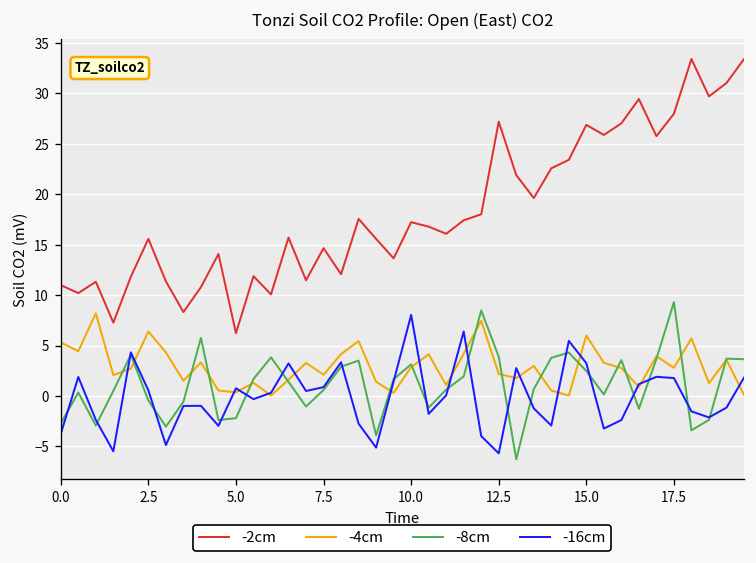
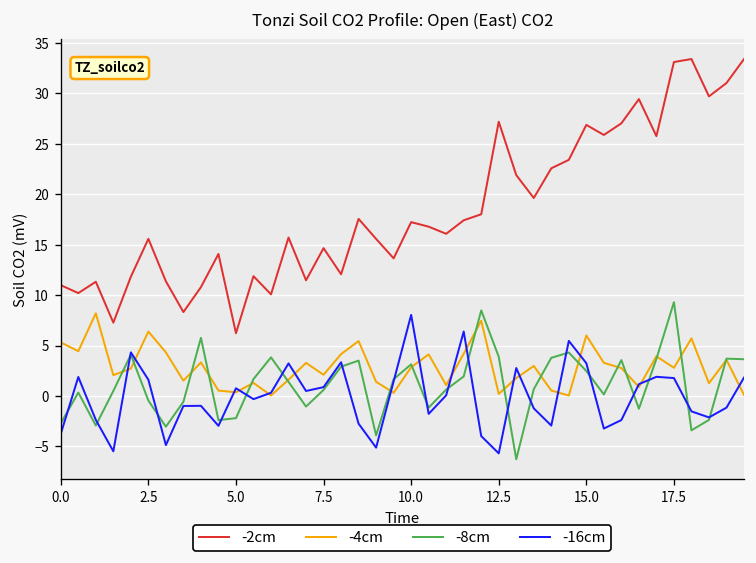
-16cm, 2.5: 1 -> 2
-4cm, 12.5: 2 -> 0
-2cm, 17.5: 28 -> 33
